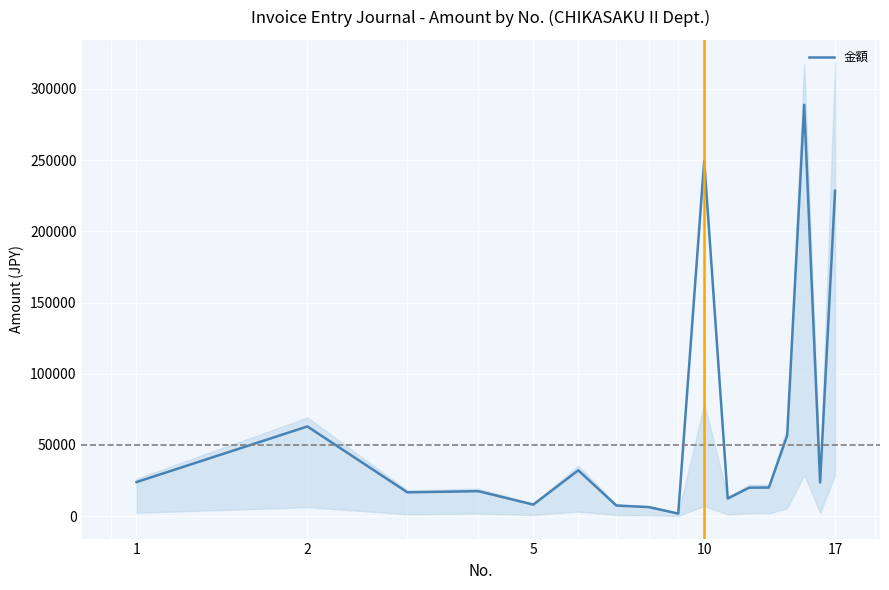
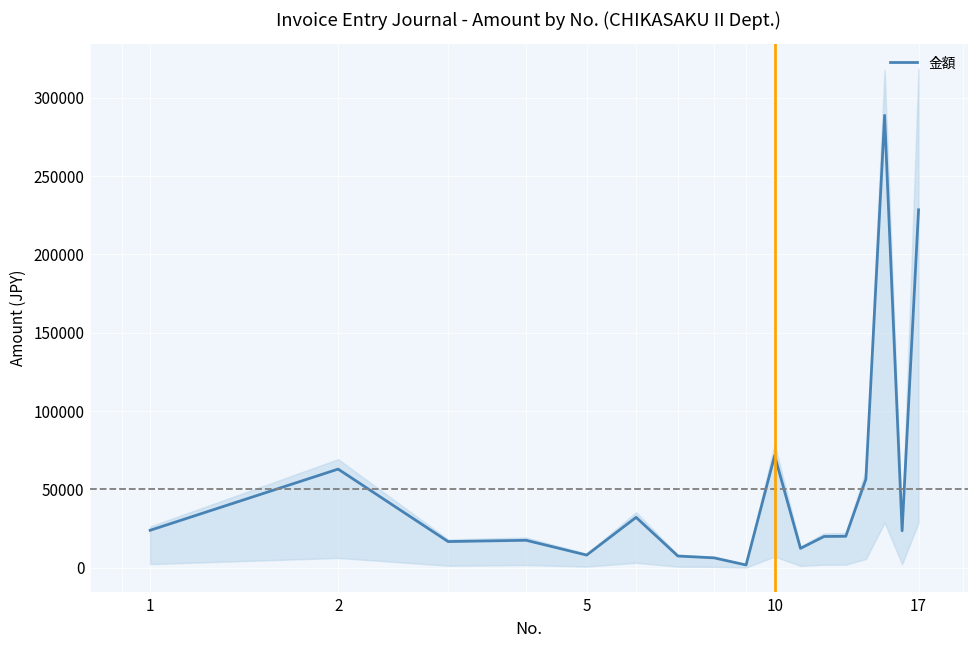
金額, 10: 250000 -> 72000
